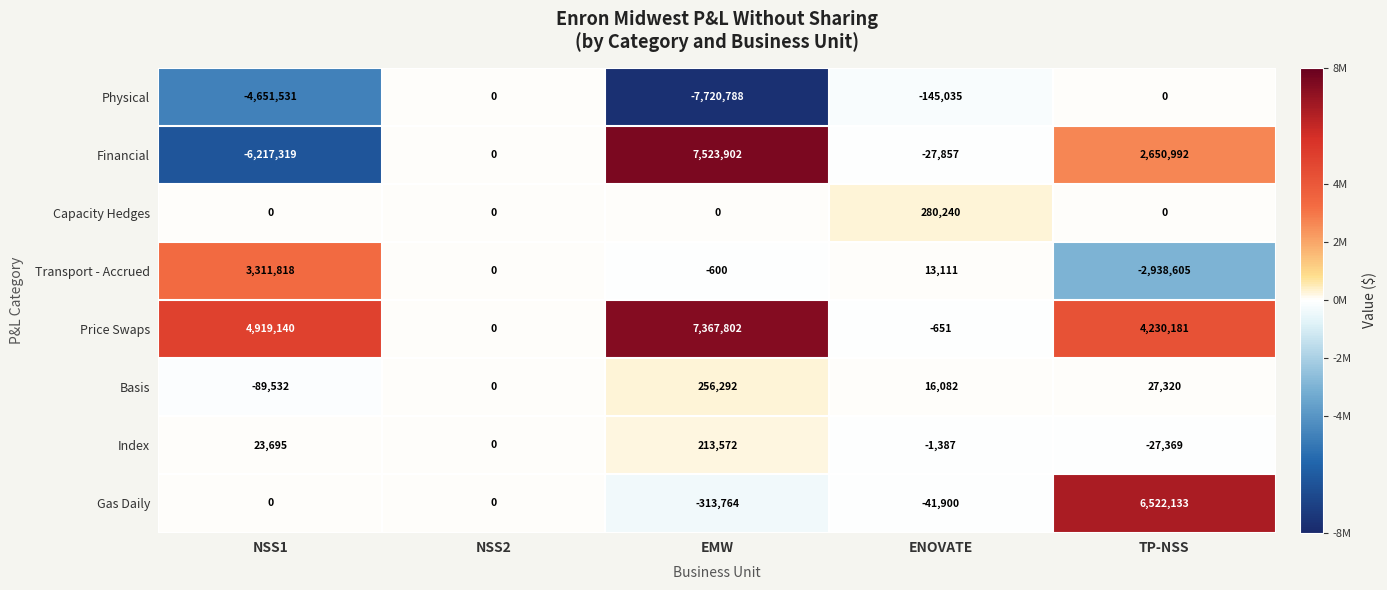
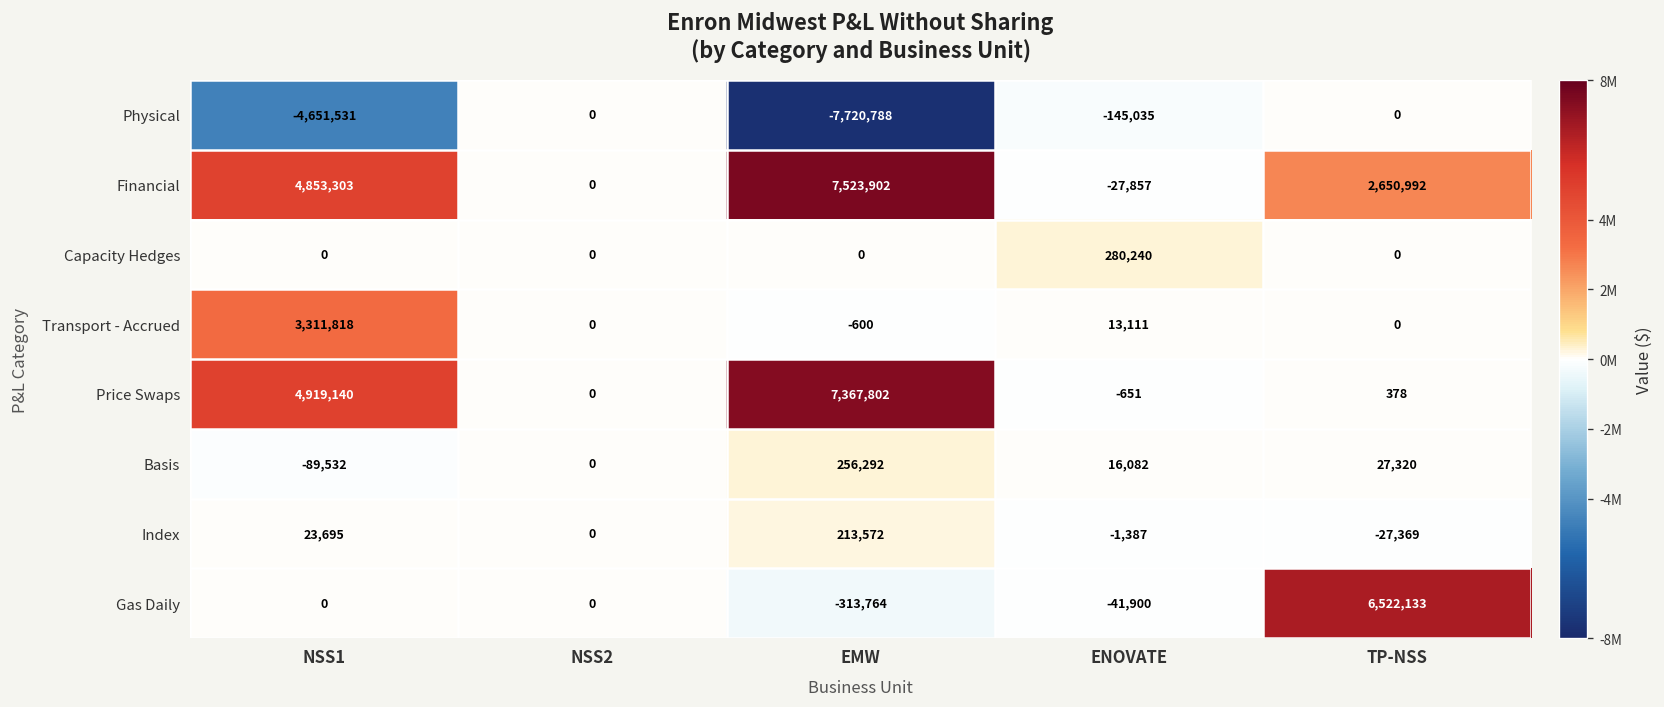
Financial, NSS1: -6,217,319 -> 4,853,303
Transport - Accrued, TP-NSS: -2,938,605 -> 0
Price Swaps, TP-NSS: 4,230,181 -> 378
